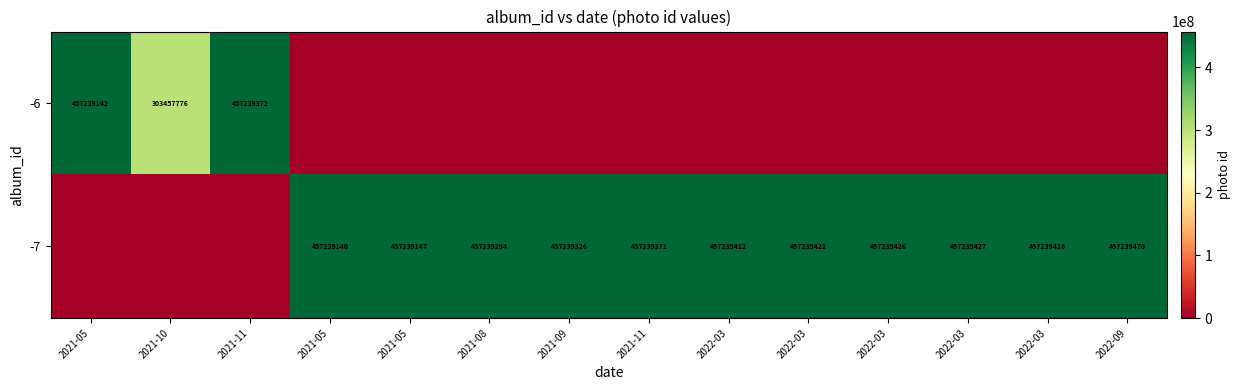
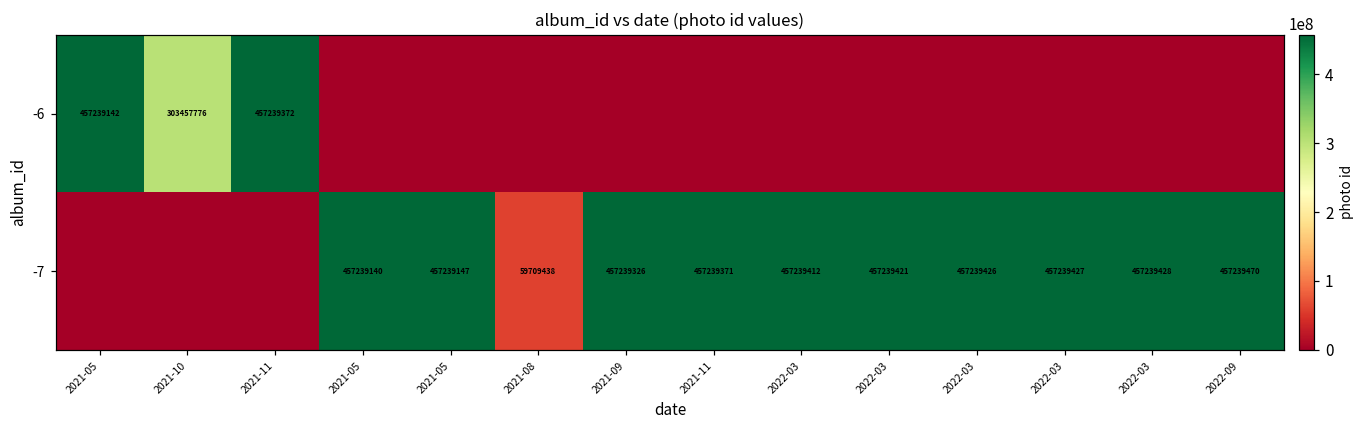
-7, 2021-08: 457239294 -> 59709438
